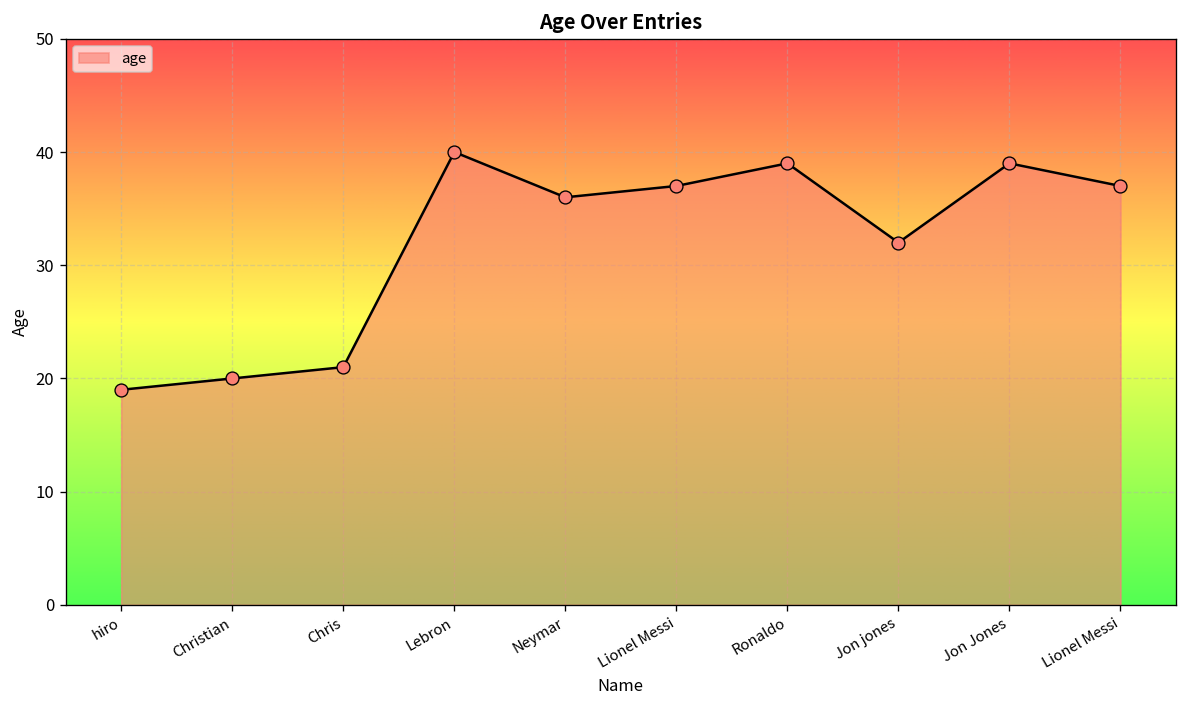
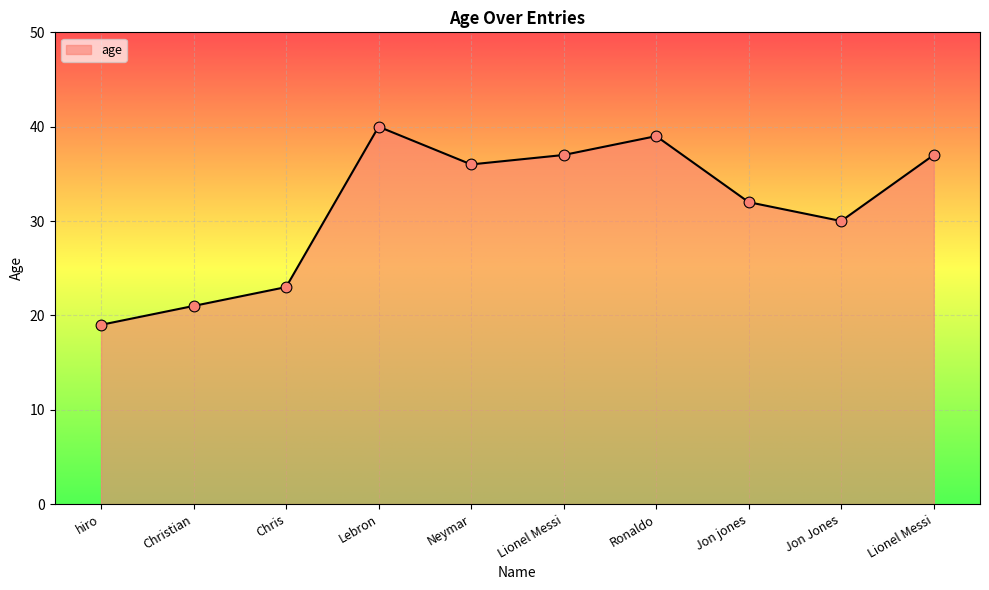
Christian: 20 -> 21
Chris: 21 -> 23
Jon Jones: 39 -> 30
